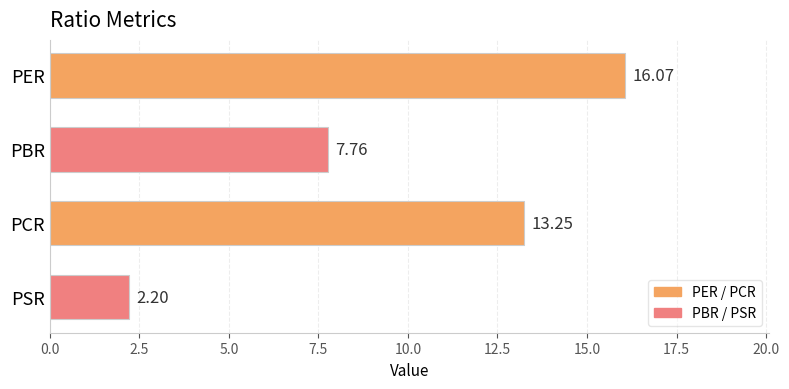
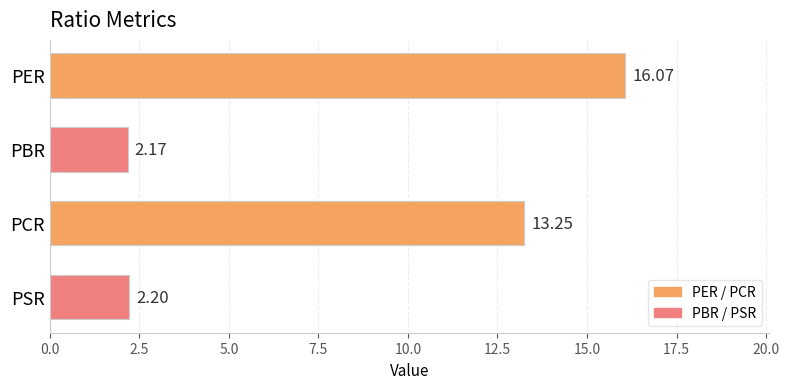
PBR: 7.76 -> 2.17
